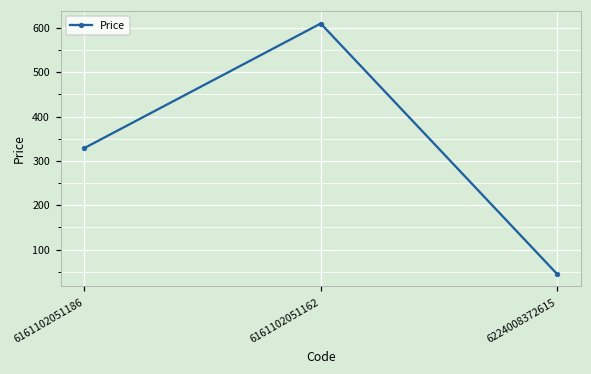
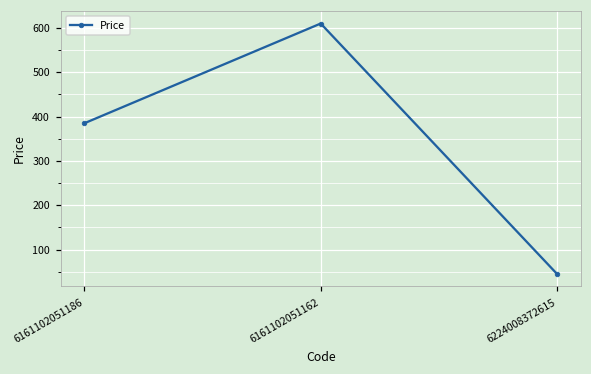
6161102051186: 330 -> 390
